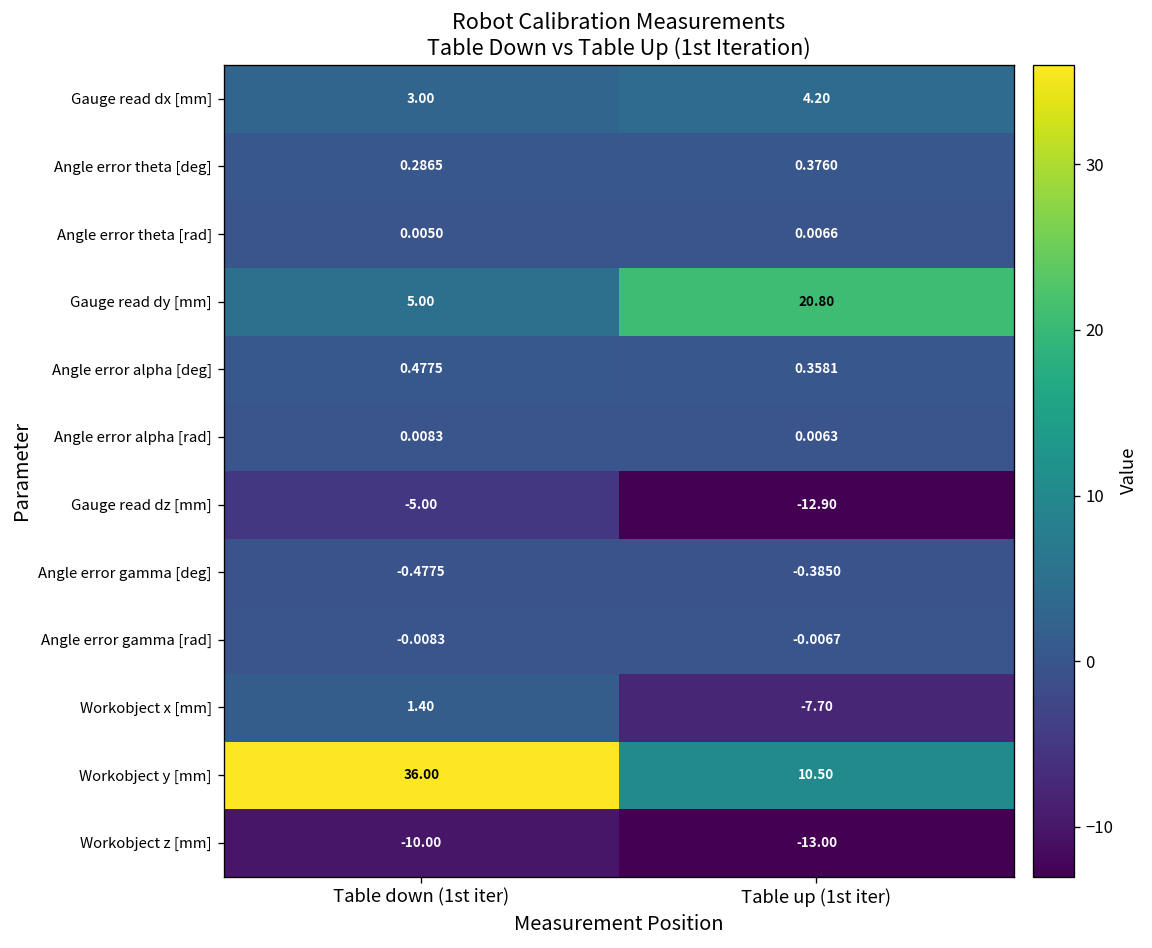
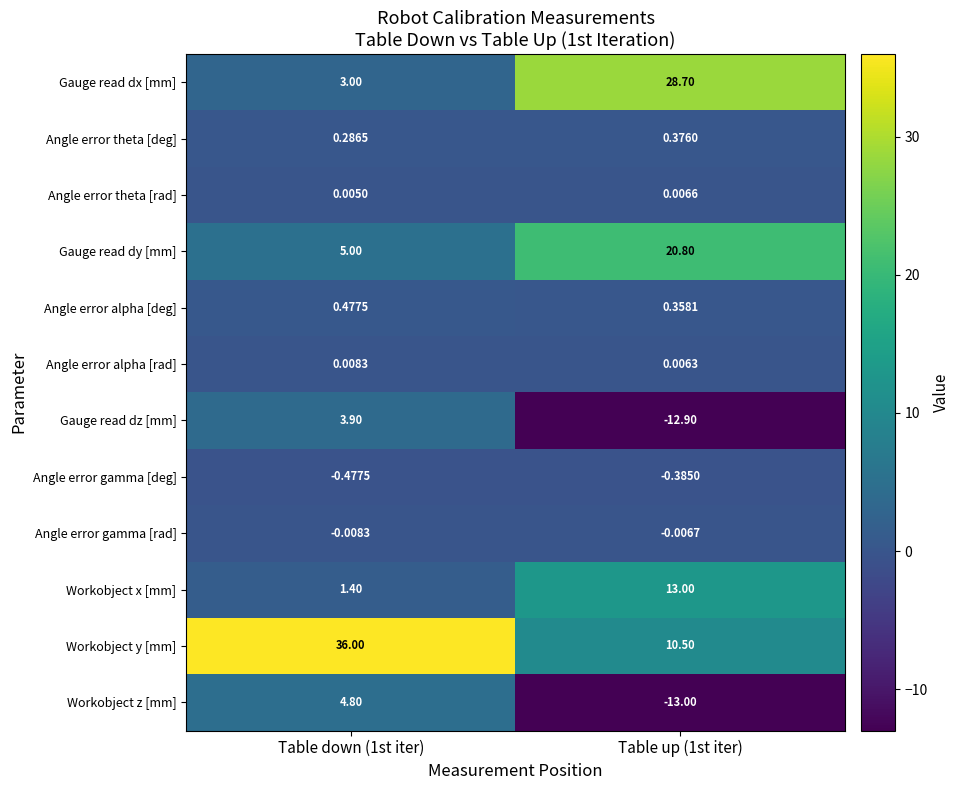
Gauge read dx [mm], Table up (1st iter): 4.20 -> 28.70
Gauge read dz [mm], Table down (1st iter): -5.00 -> 3.90
Workobject x [mm], Table up (1st iter): -7.70 -> 13.00
Workobject z [mm], Table down (1st iter): -10.00 -> 4.80
